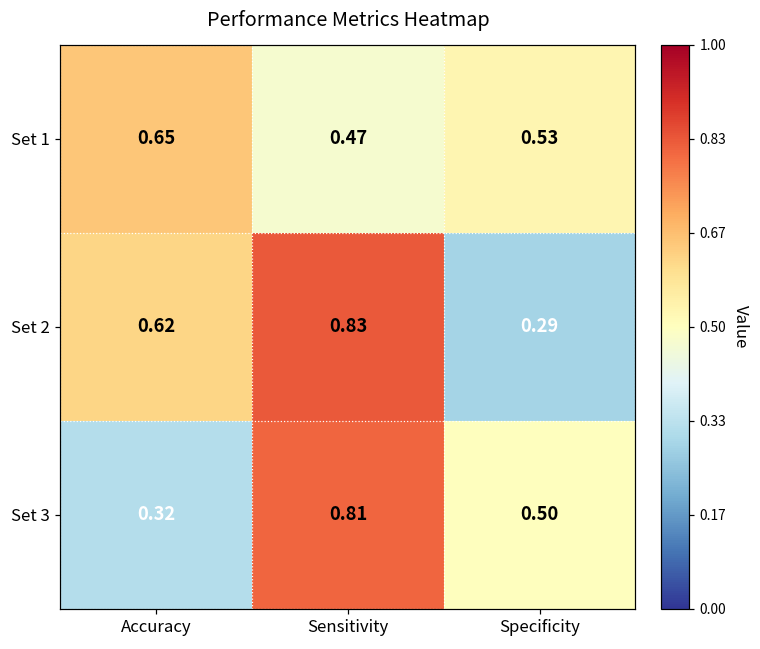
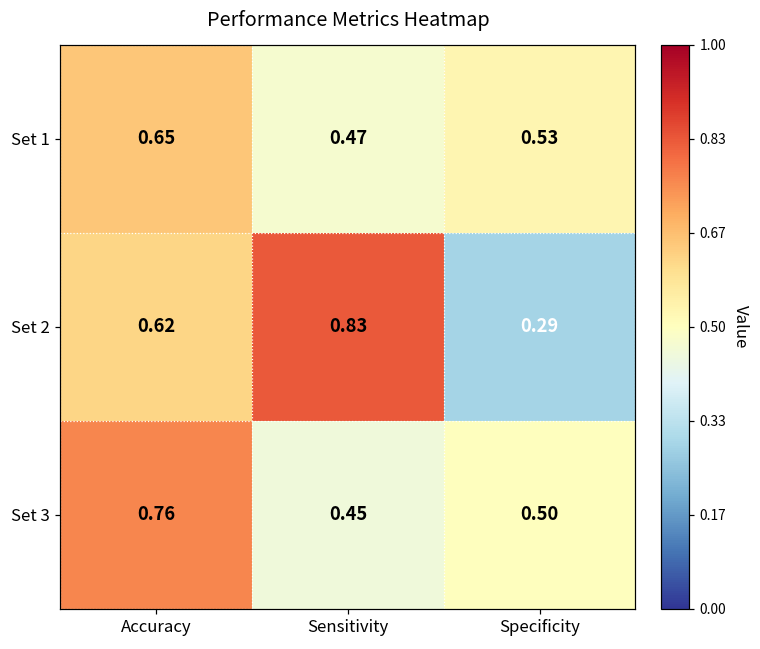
Set 3, Accuracy: 0.32 -> 0.76
Set 3, Sensitivity: 0.81 -> 0.45
